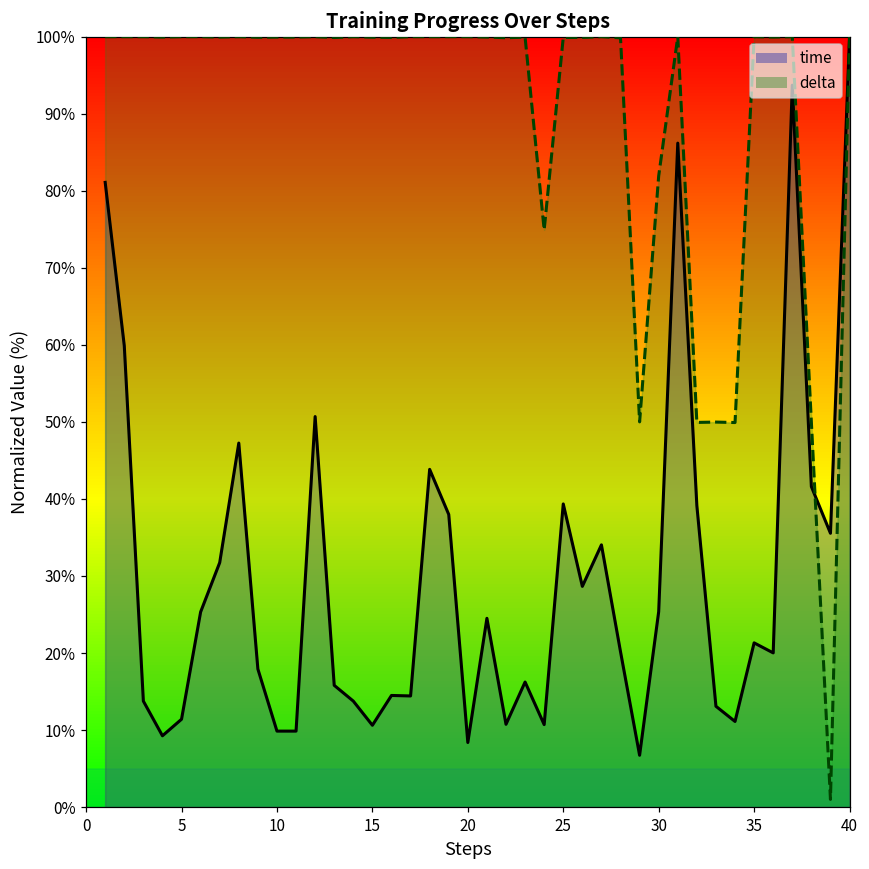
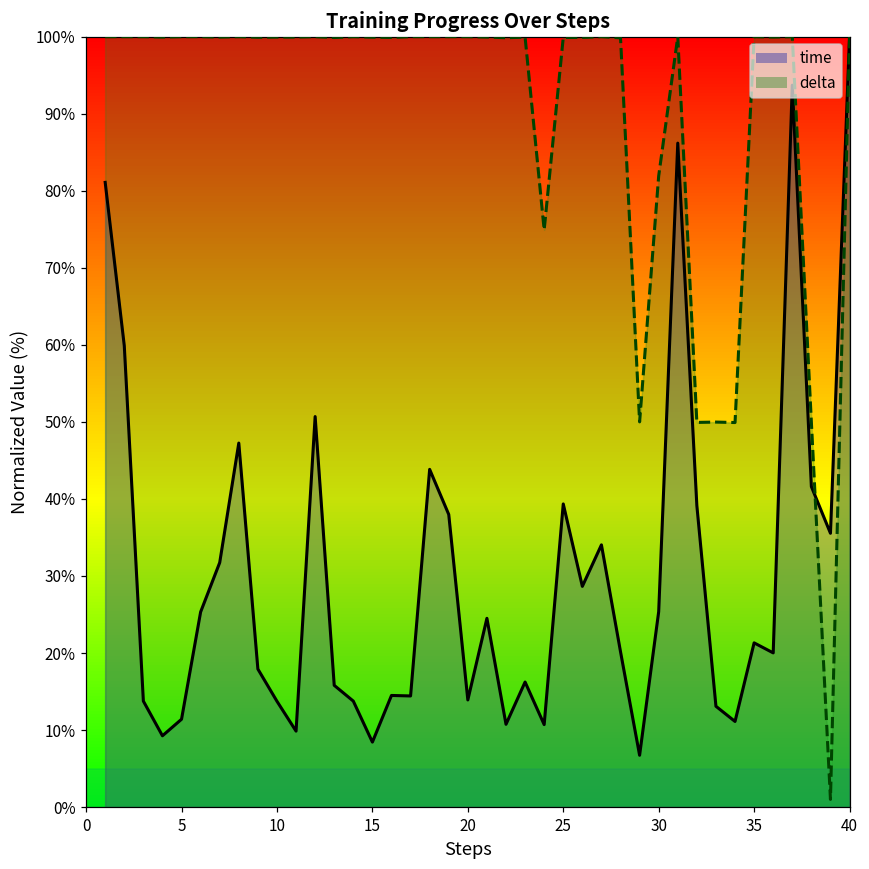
time, 10: 10% -> 14%
time, 15: 11% -> 8%
time, 20: 8% -> 14%
